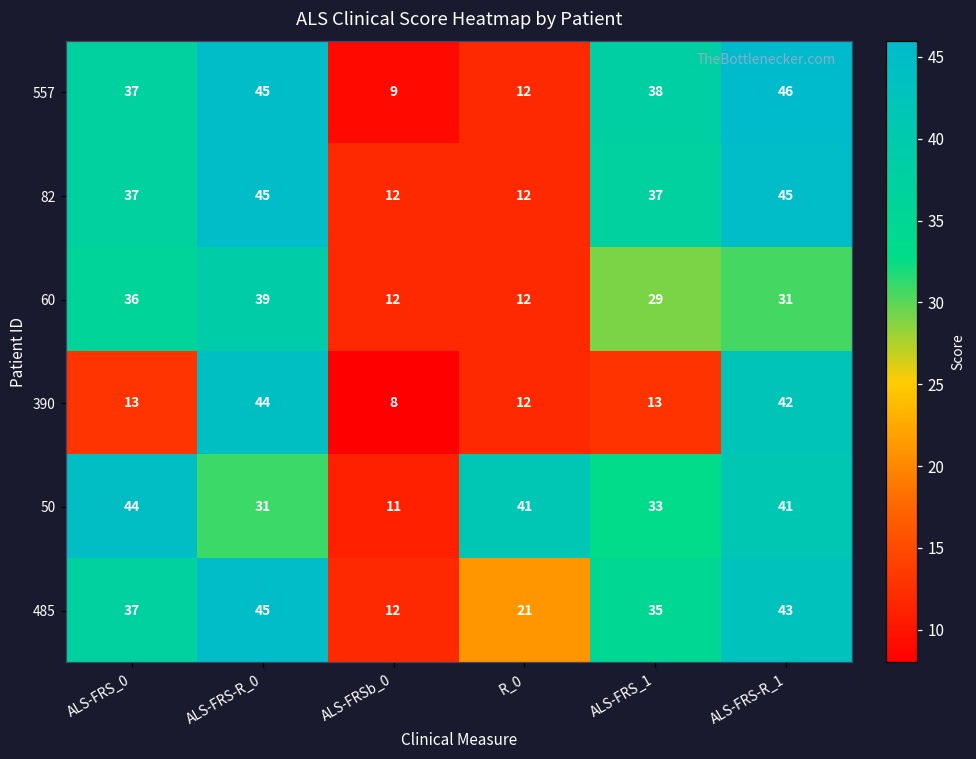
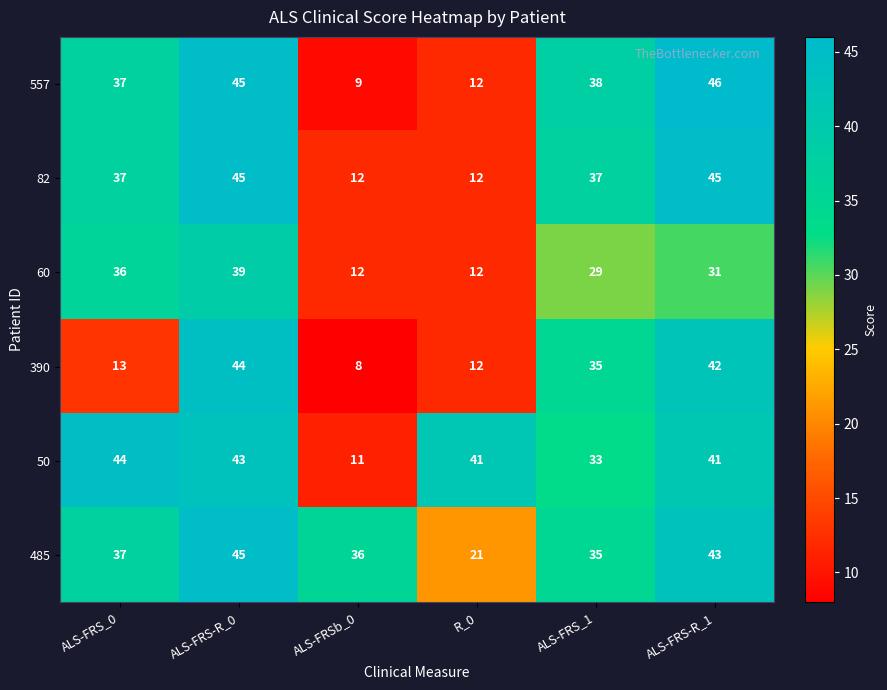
390, ALS-FRS_1: 13 -> 35
50, ALS-FRS-R_0: 31 -> 43
485, ALS-FRSb_0: 12 -> 36
